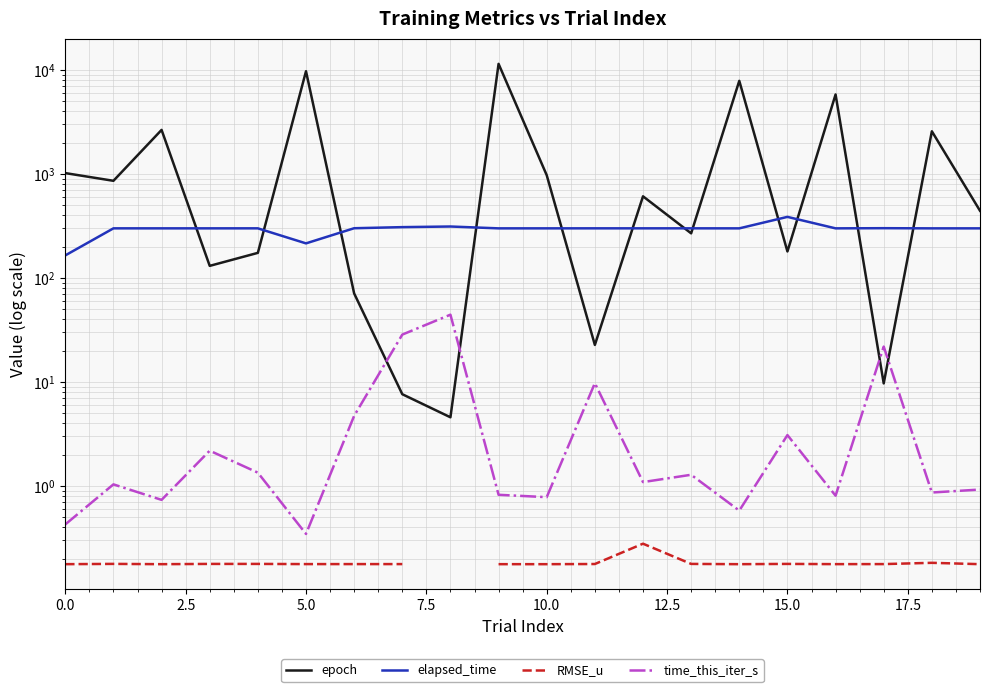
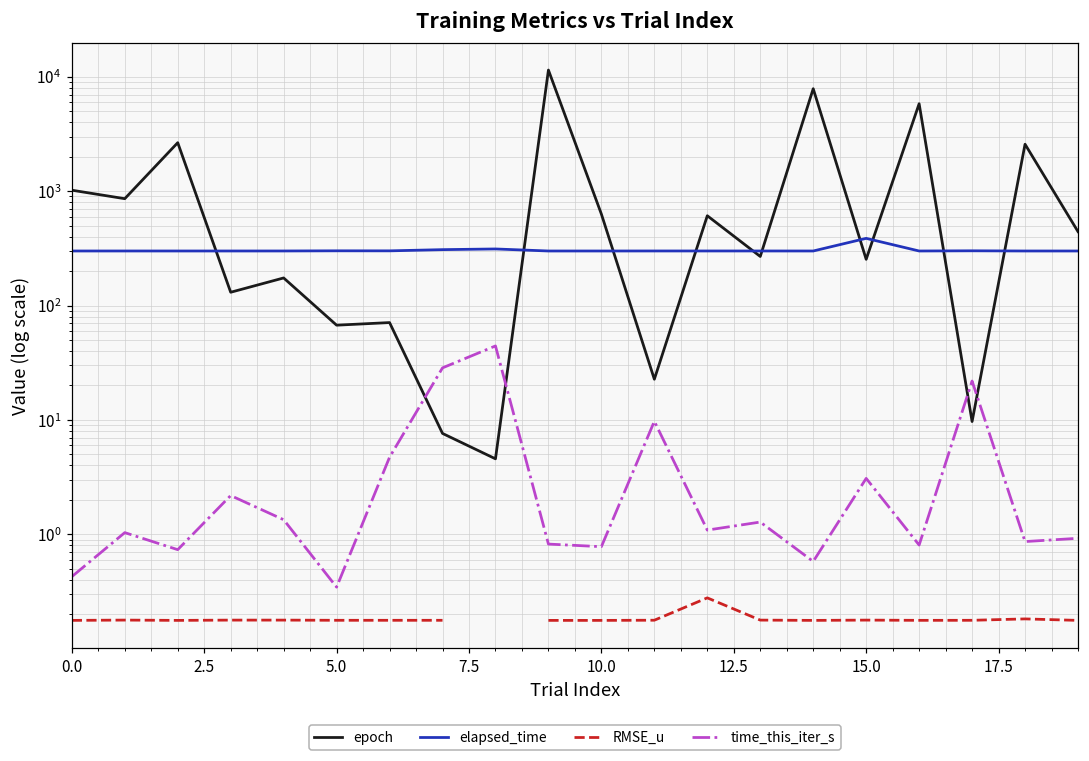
elapsed_time, 0.0: 160 -> 300
epoch, 5.0: 10000 -> 70
elapsed_time, 5.0: 220 -> 300
epoch, 10.0: 1000 -> 600
epoch, 15.0: 180 -> 250
